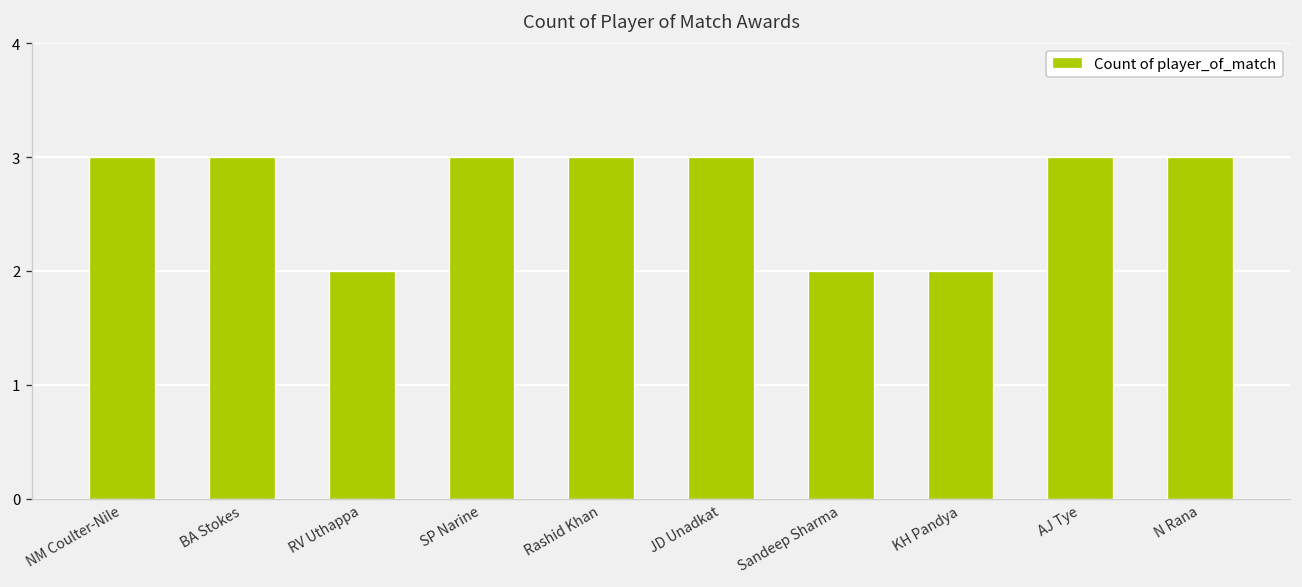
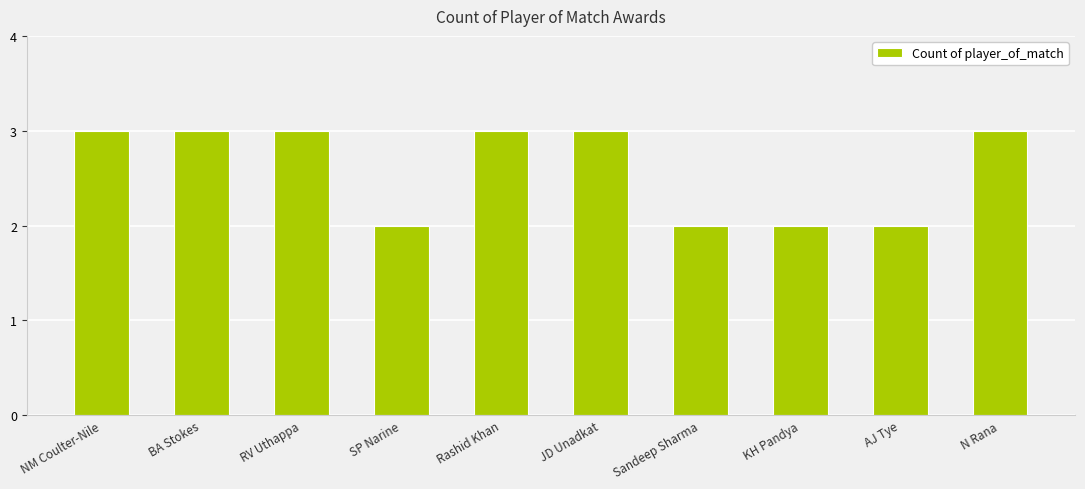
RV Uthappa: 2 -> 3
SP Narine: 3 -> 2
AJ Tye: 3 -> 2
